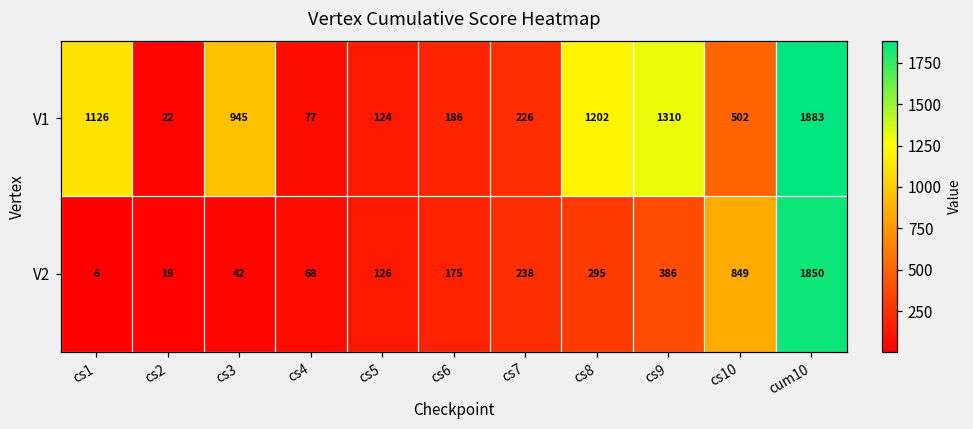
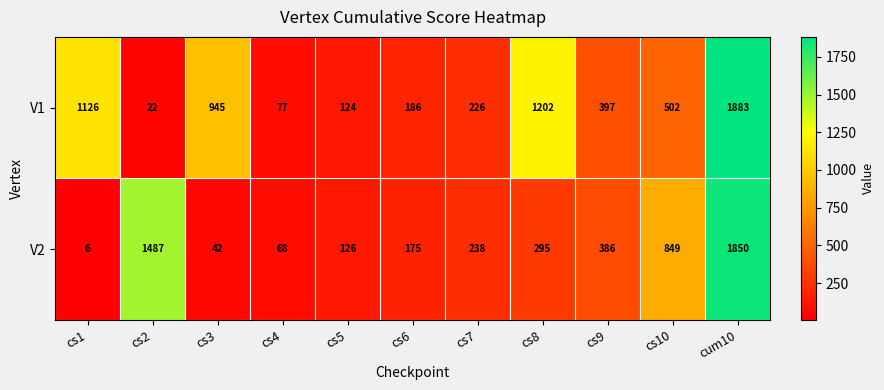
V1, cs9: 1310 -> 397
V2, cs2: 19 -> 1487
